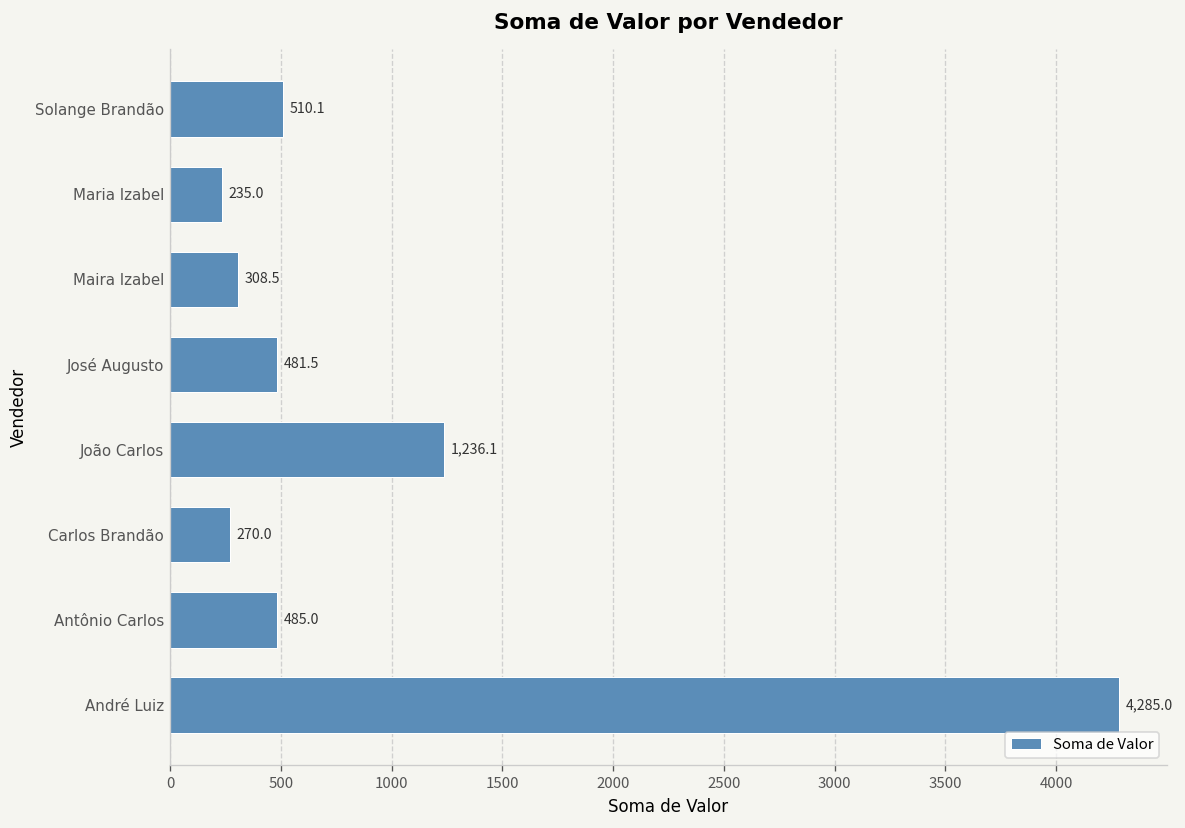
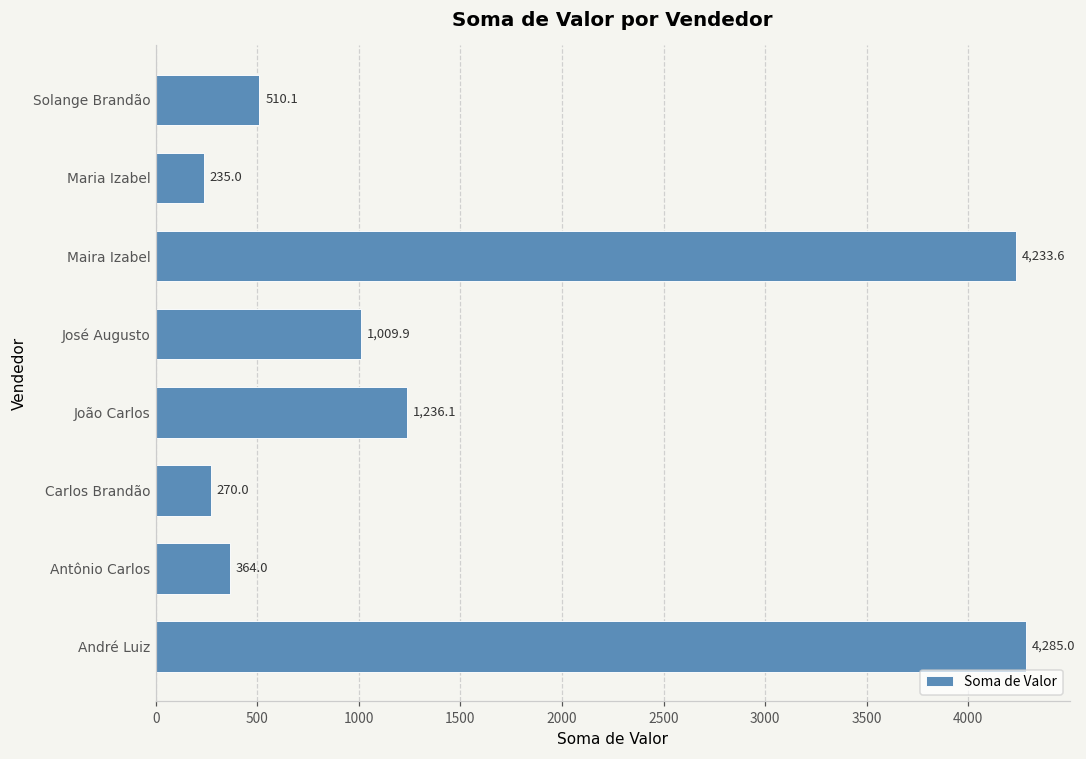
Maira Izabel: 308.5 -> 4,233.6
José Augusto: 481.5 -> 1,009.9
Antônio Carlos: 485.0 -> 364.0
